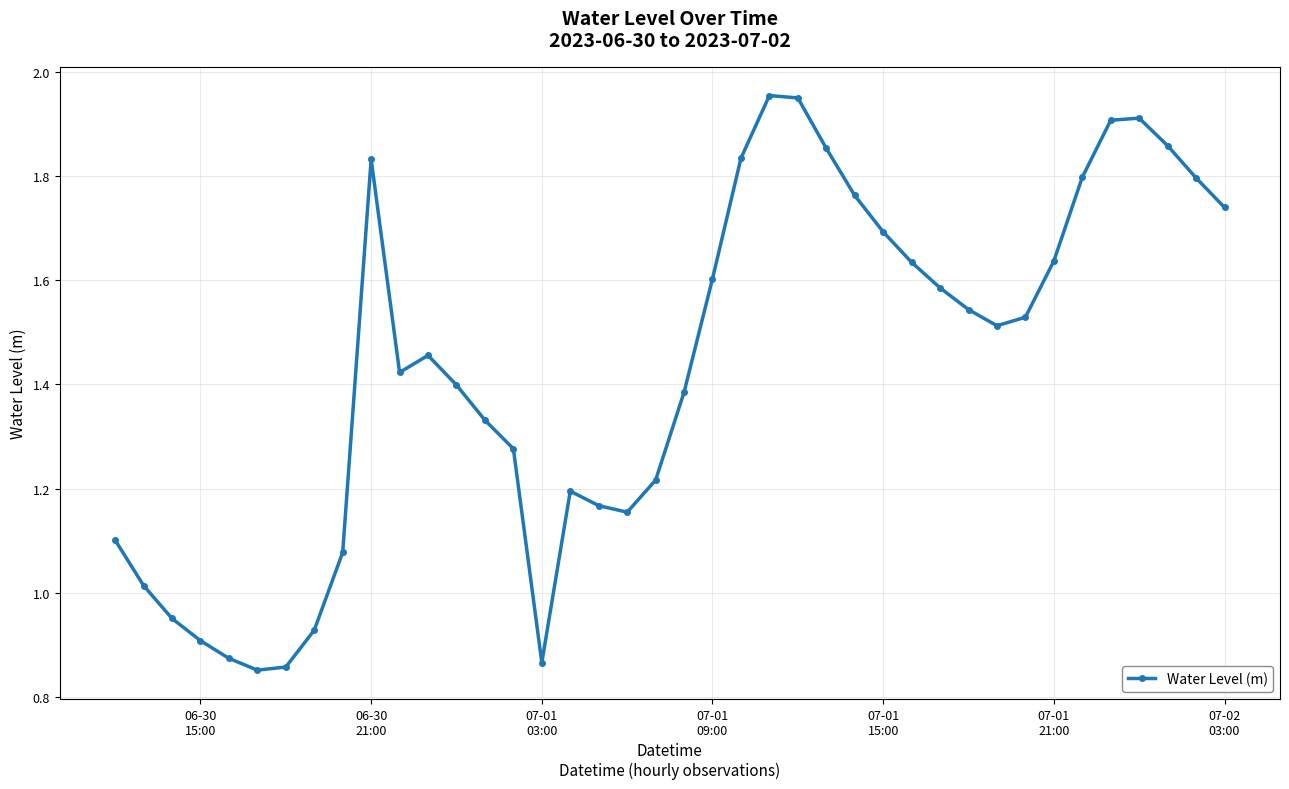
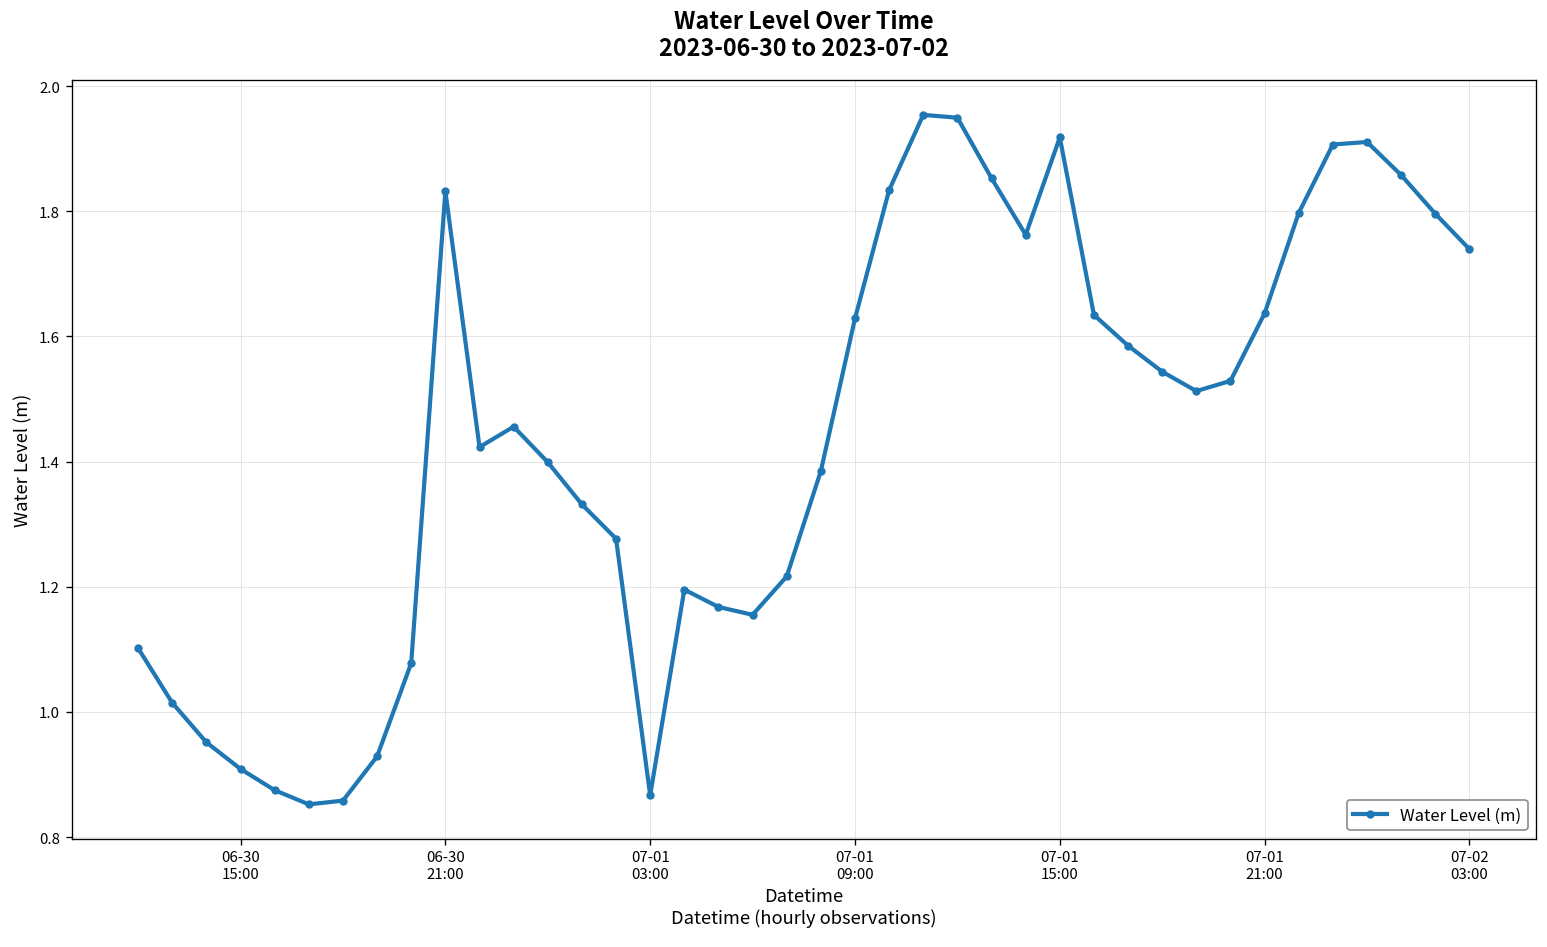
07-01 09:00: 1.60 -> 1.63
07-01 15:00: 1.69 -> 1.92
